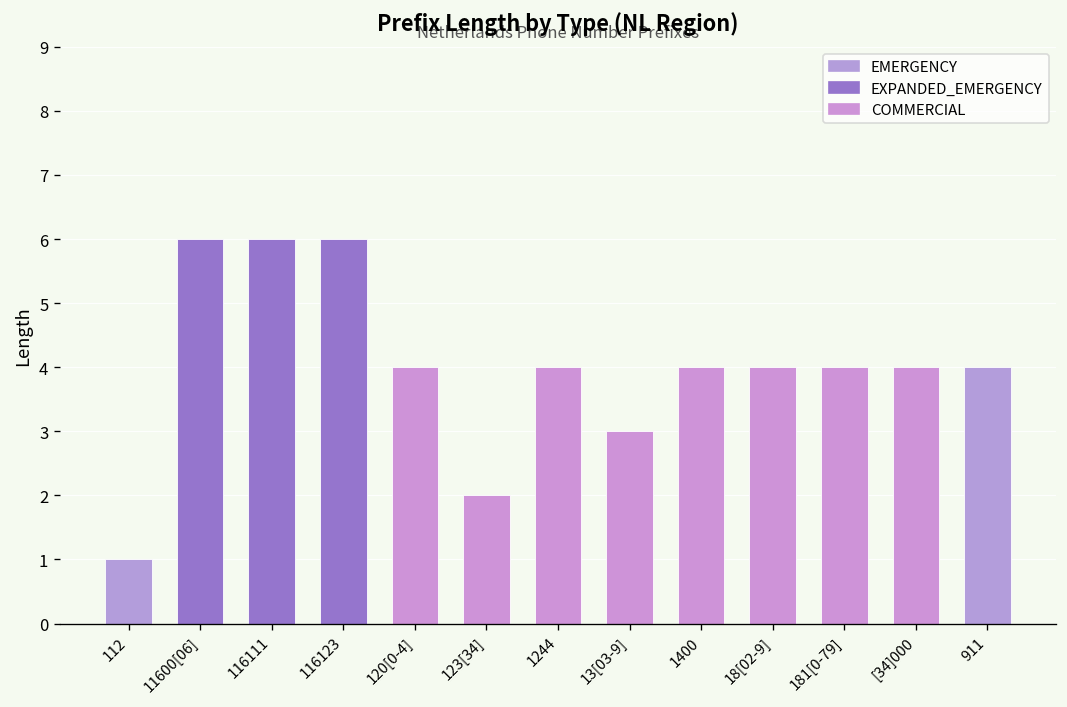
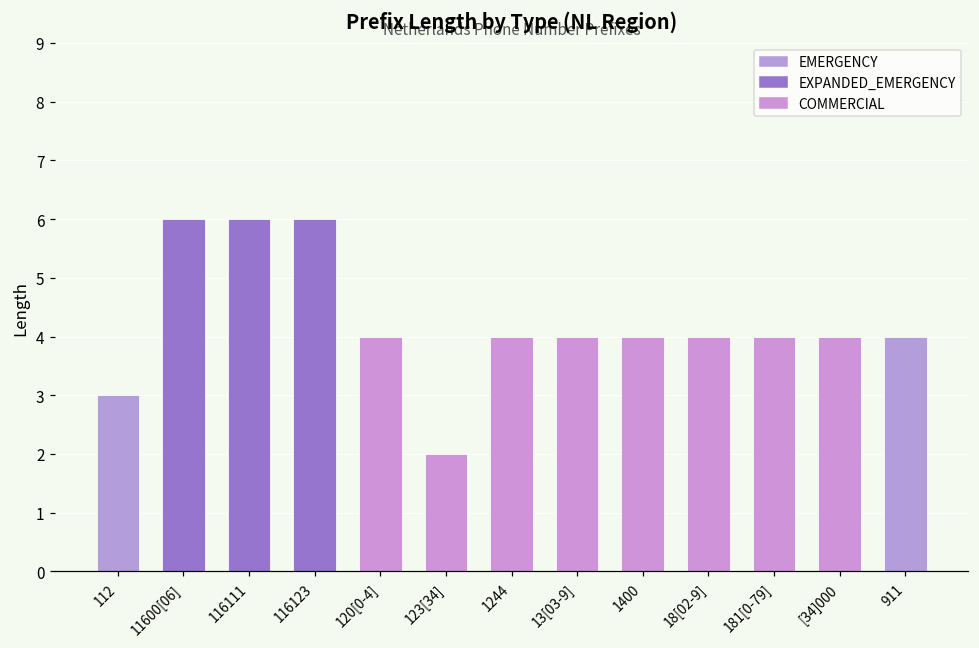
112: 1 -> 3
13[03-9]: 3 -> 4
